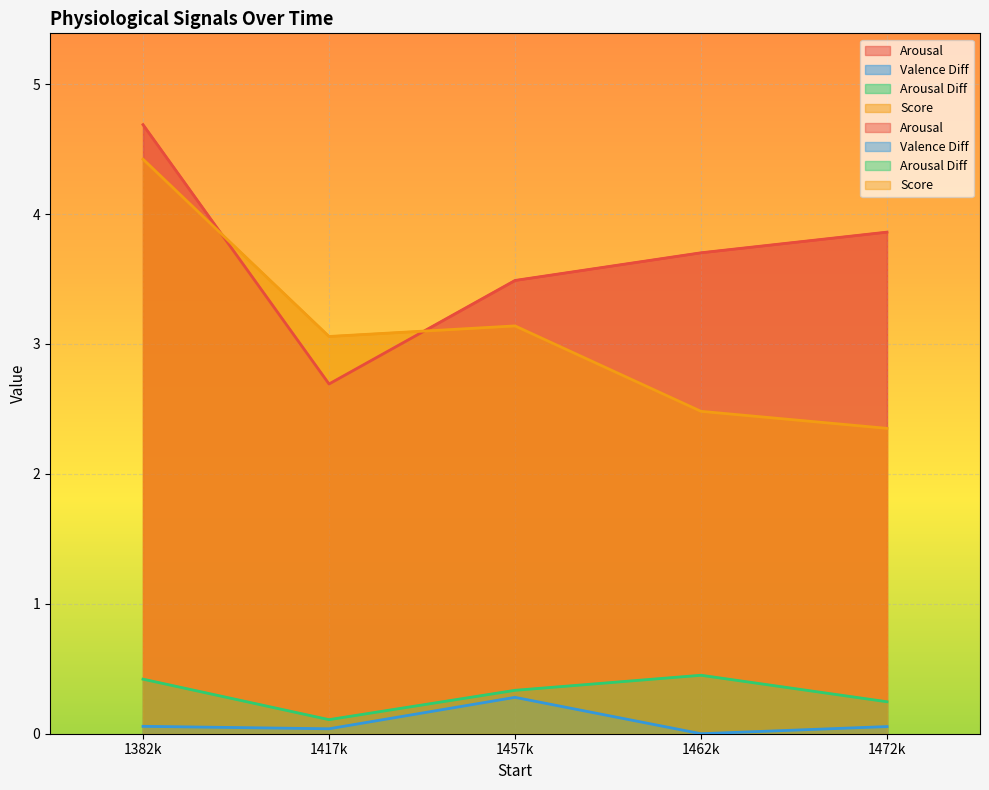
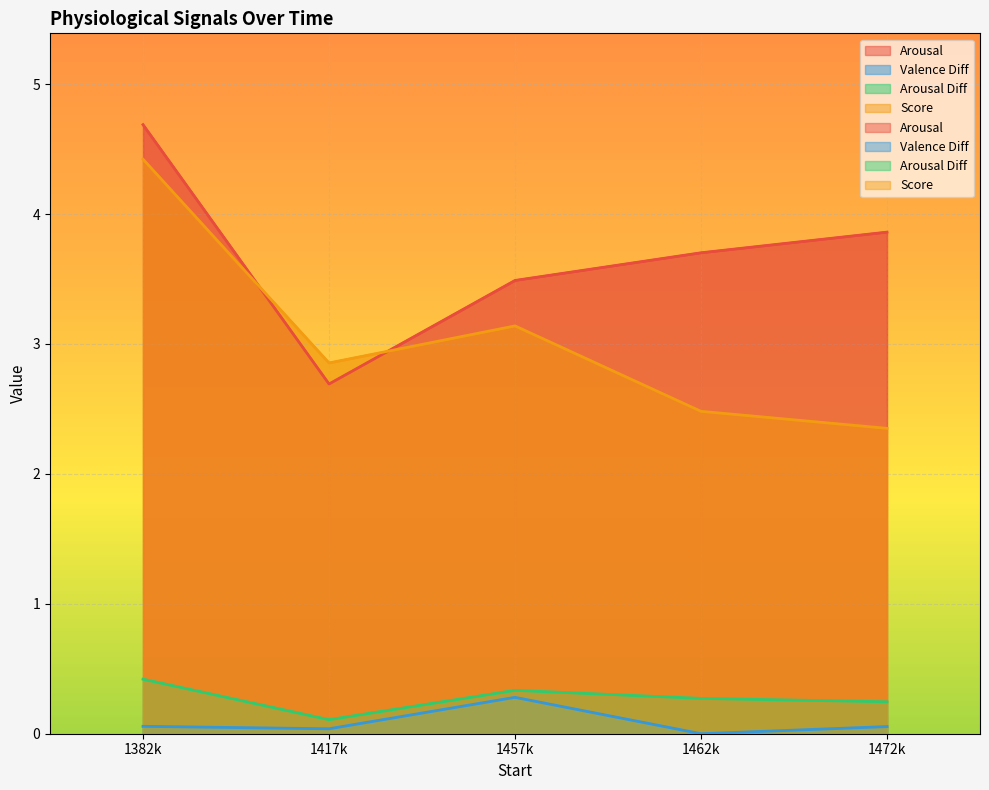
Score, 1417k: 3.06 -> 2.85
Arousal Diff, 1462k: 0.45 -> 0.27
